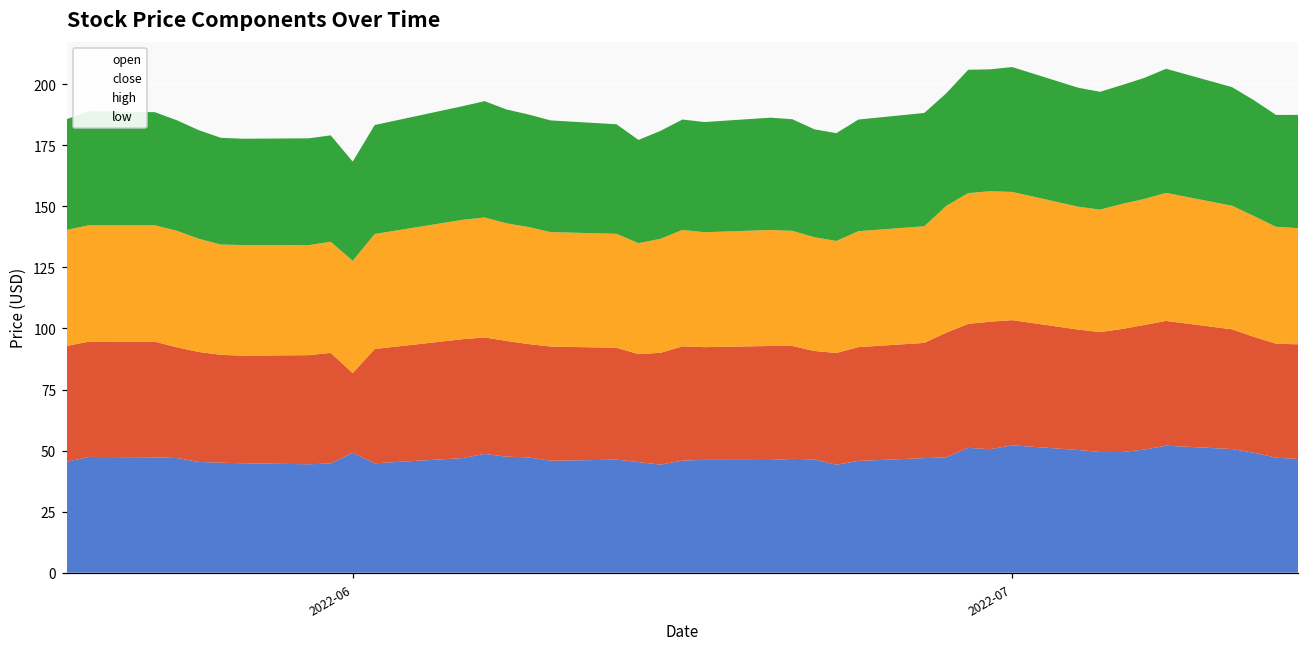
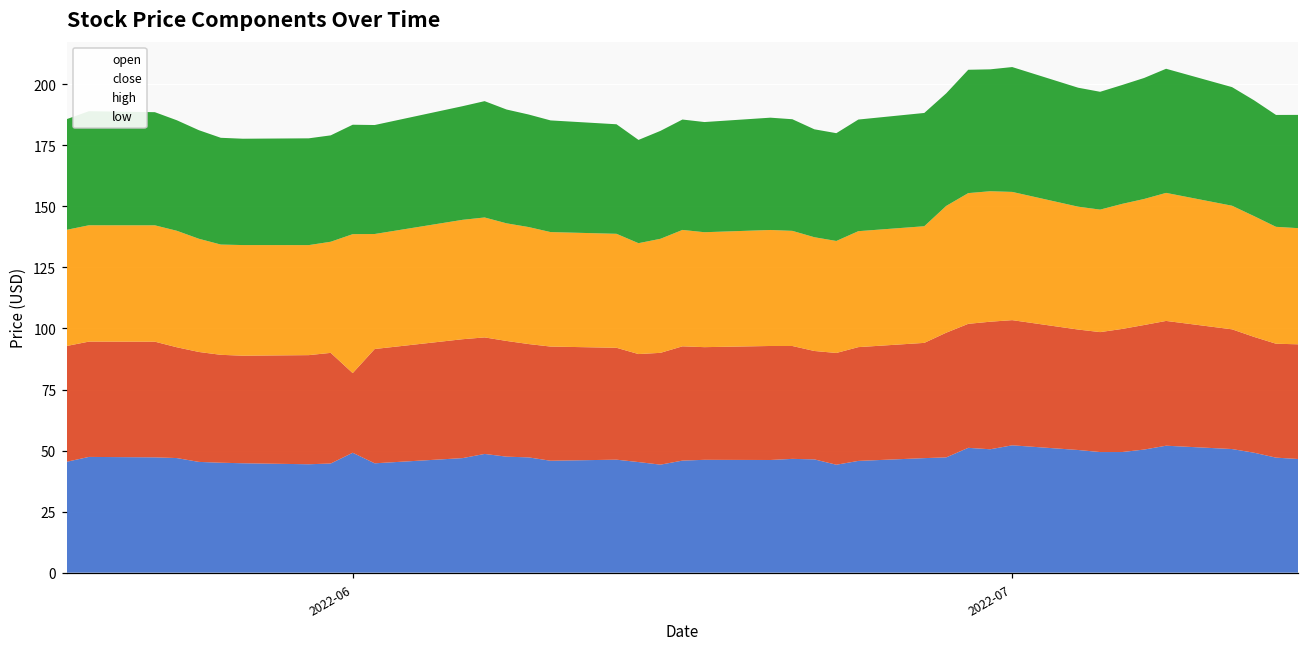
high, 2022-06: 46 -> 57
low, 2022-06: 41 -> 45
